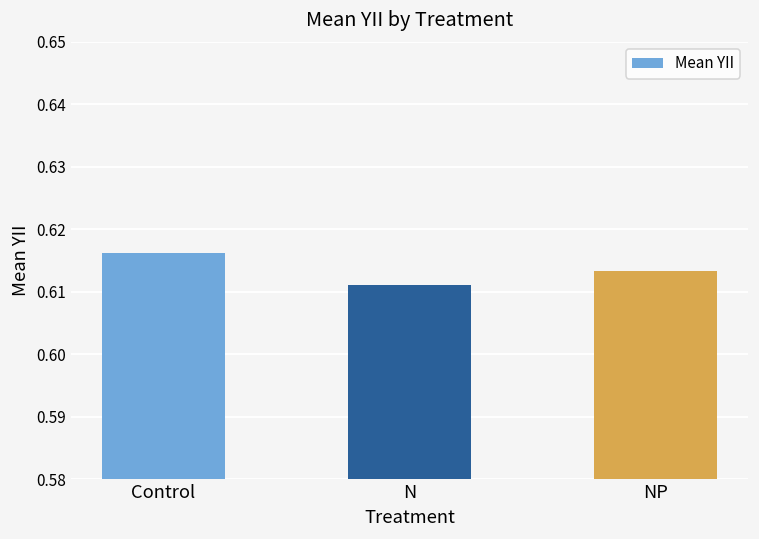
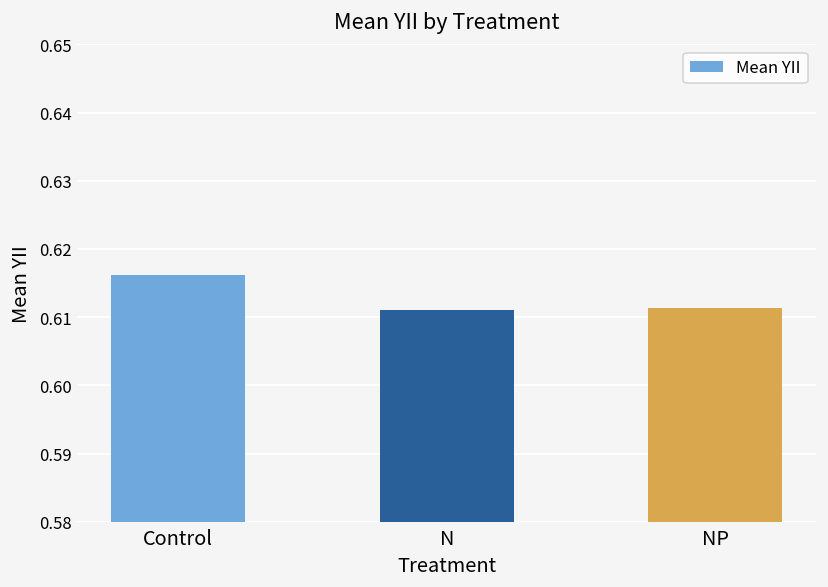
NP: 0.613 -> 0.611
